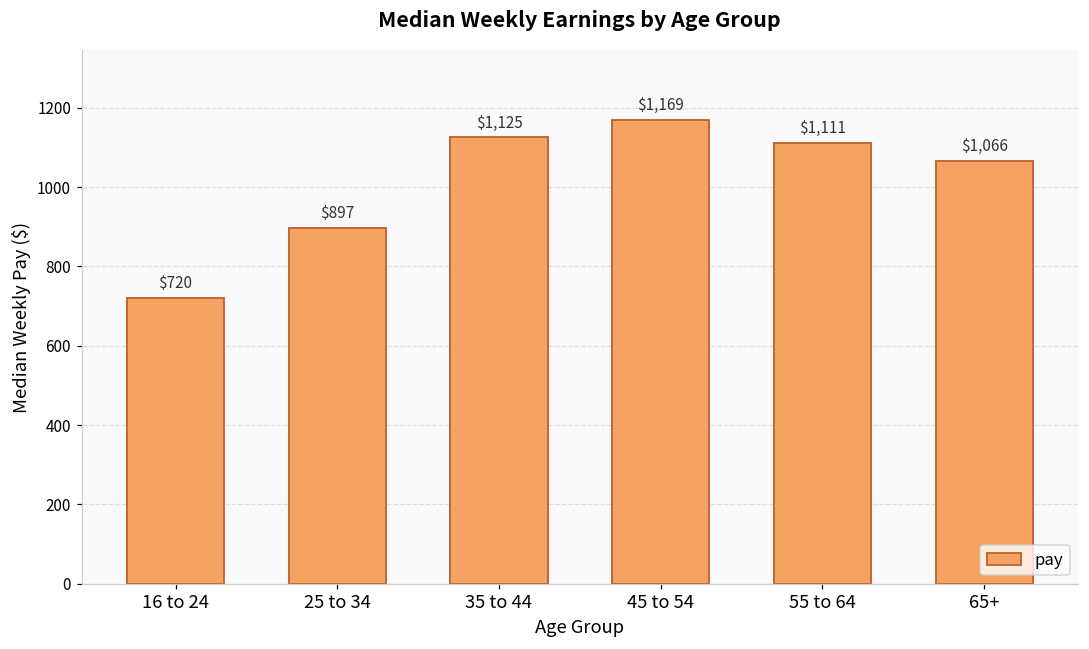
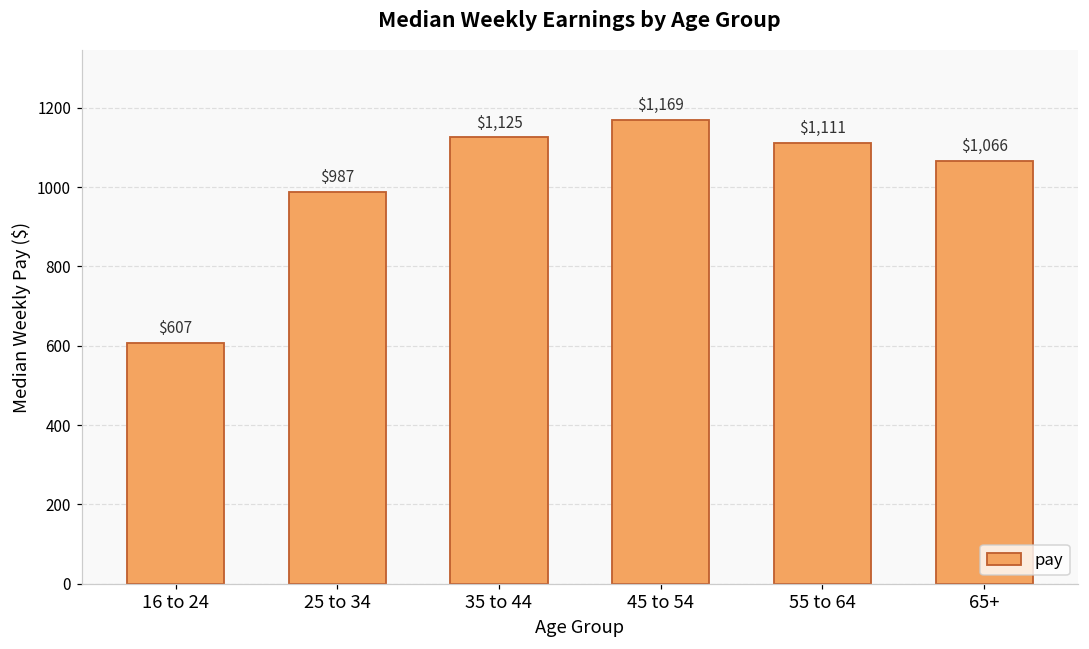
16 to 24: $720 -> $607
25 to 34: $897 -> $987
